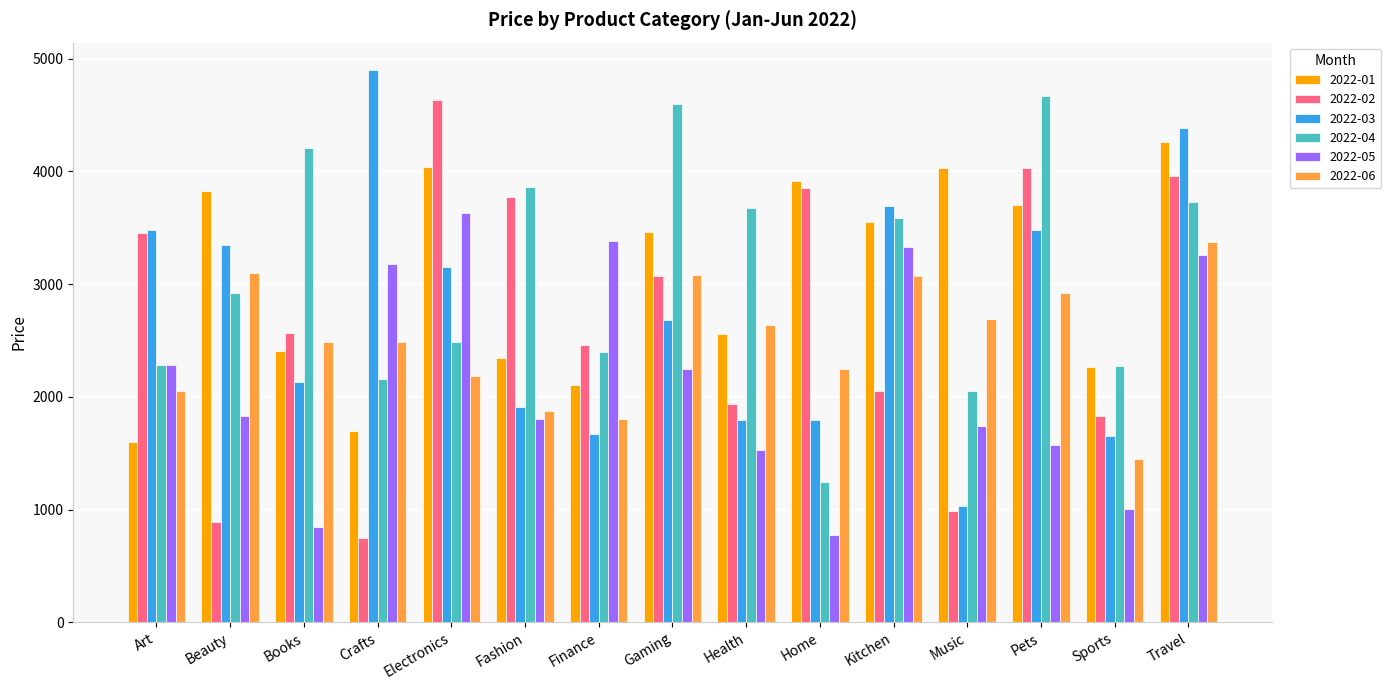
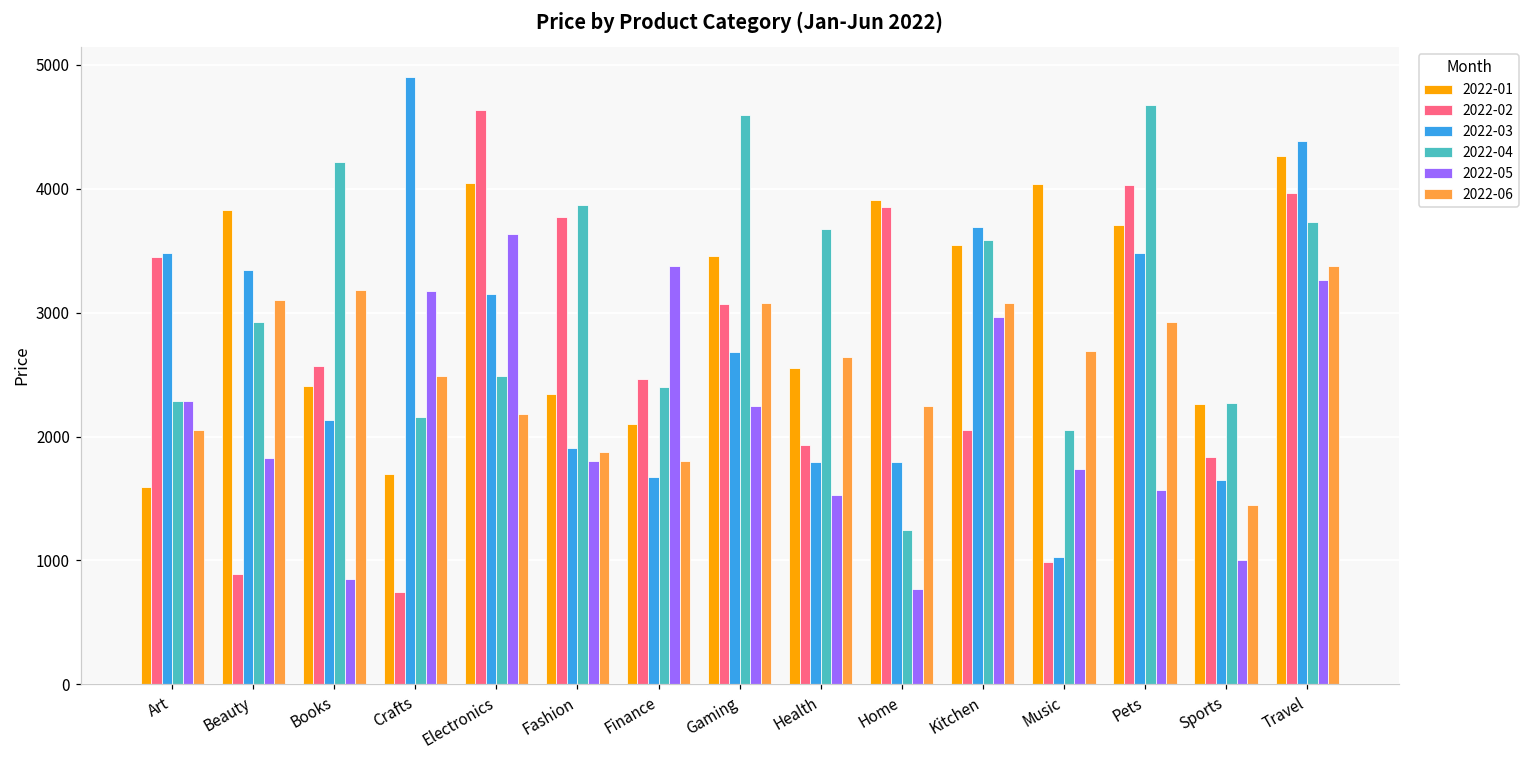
2022-06, Books: 2490 -> 3180
2022-05, Kitchen: 3330 -> 2960
